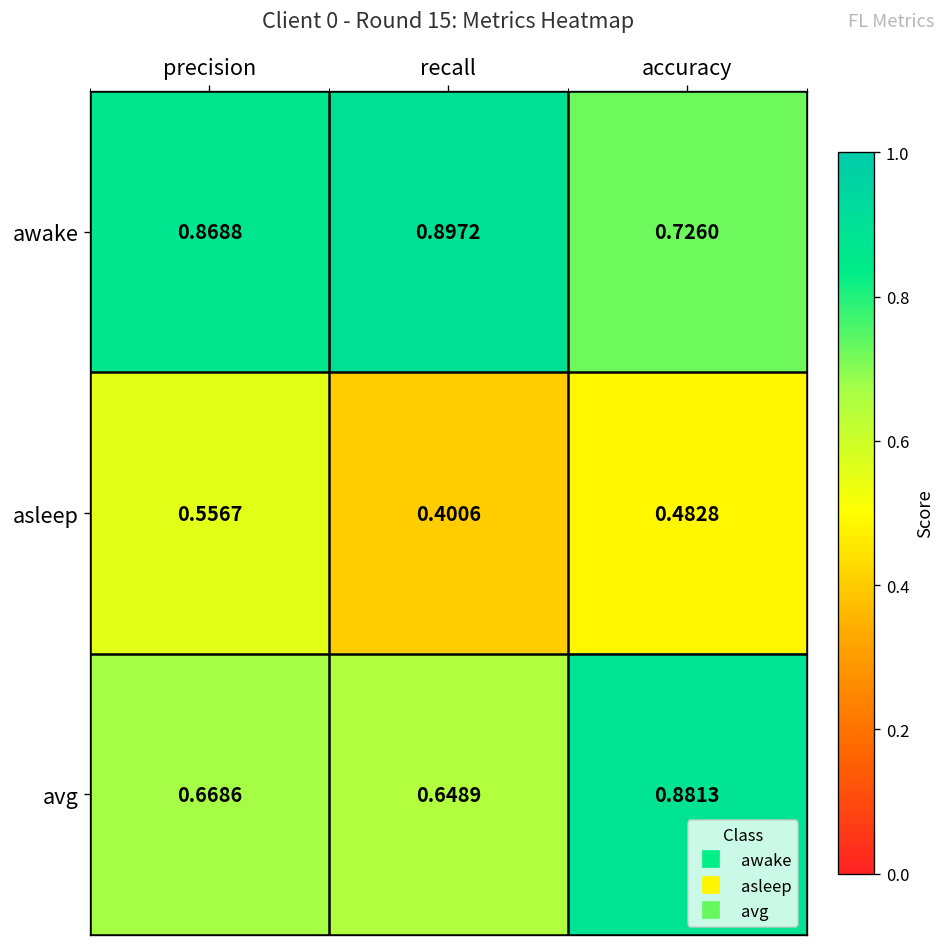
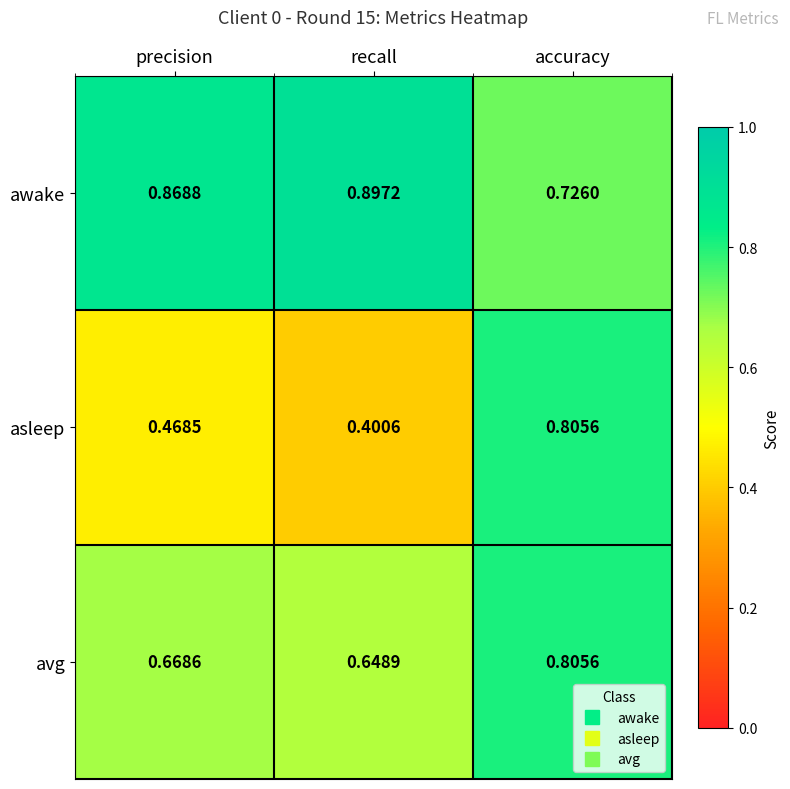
asleep, precision: 0.5567 -> 0.4685
asleep, accuracy: 0.4828 -> 0.8056
avg, accuracy: 0.8813 -> 0.8056
